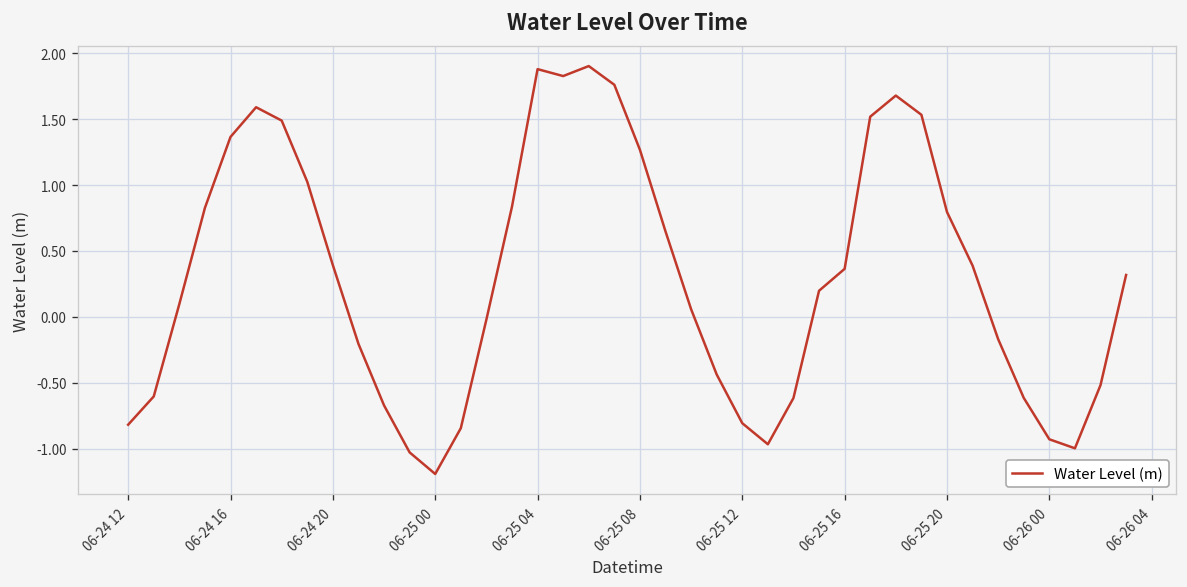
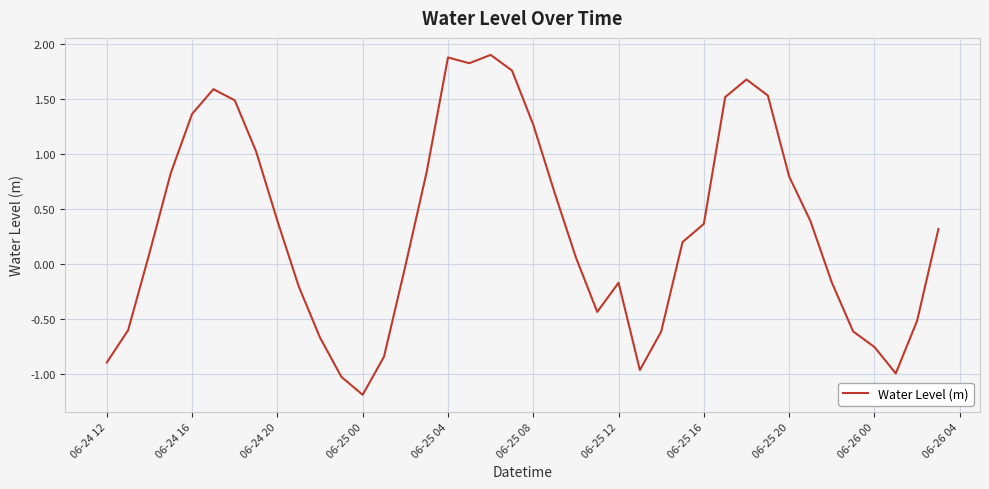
06-24 12: -0.82 -> -0.90
06-25 12: -0.81 -> -0.17
06-26 00: -0.93 -> -0.76
